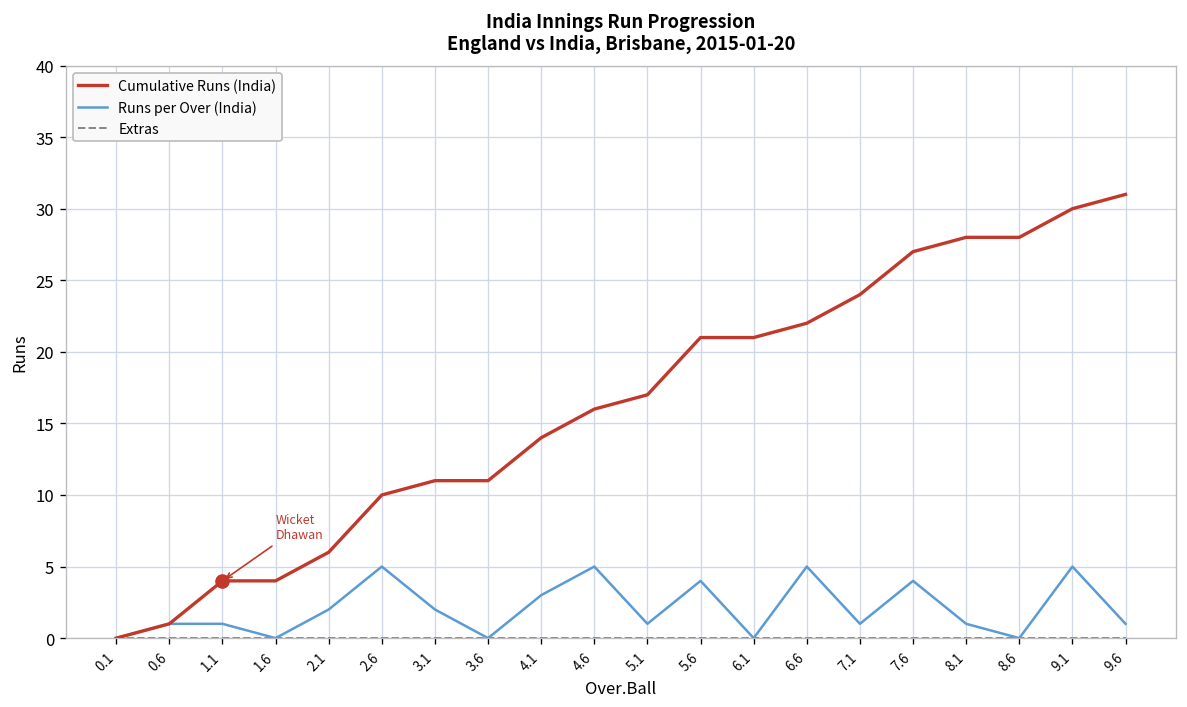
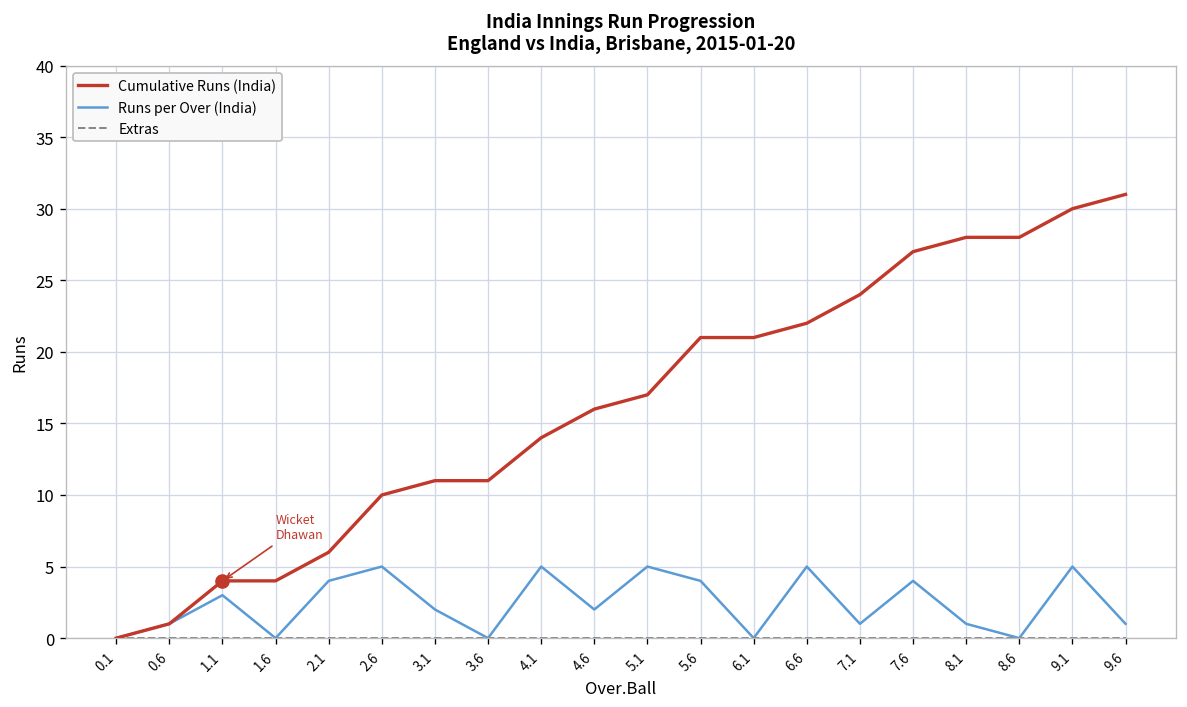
Runs per Over (India), 1.1: 1 -> 3
Runs per Over (India), 2.1: 2 -> 4
Runs per Over (India), 4.1: 3 -> 5
Runs per Over (India), 4.6: 5 -> 2
Runs per Over (India), 5.1: 1 -> 5
